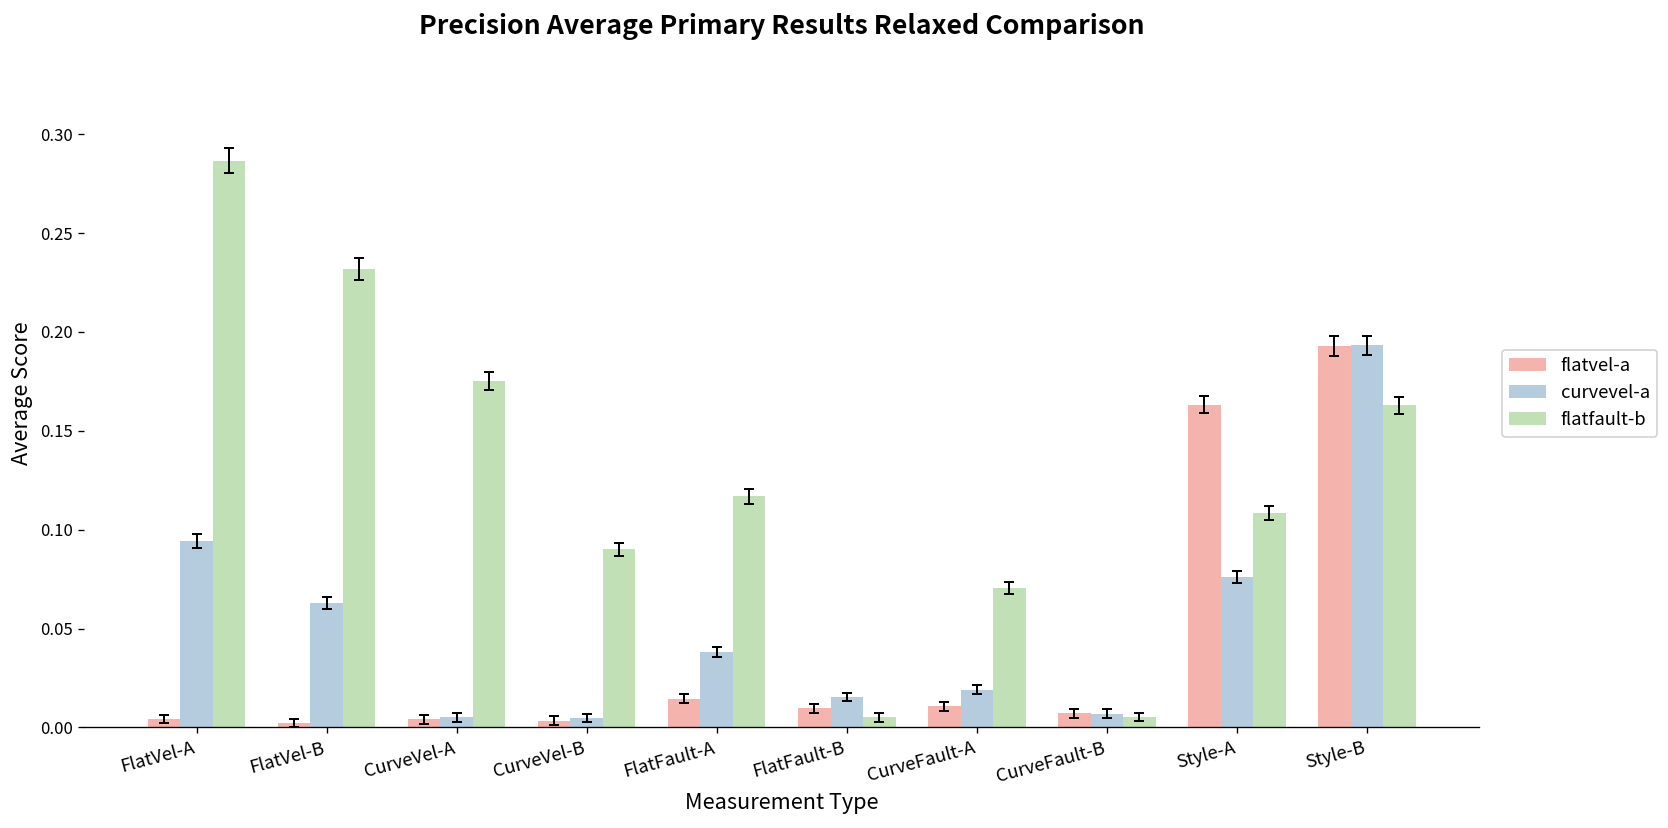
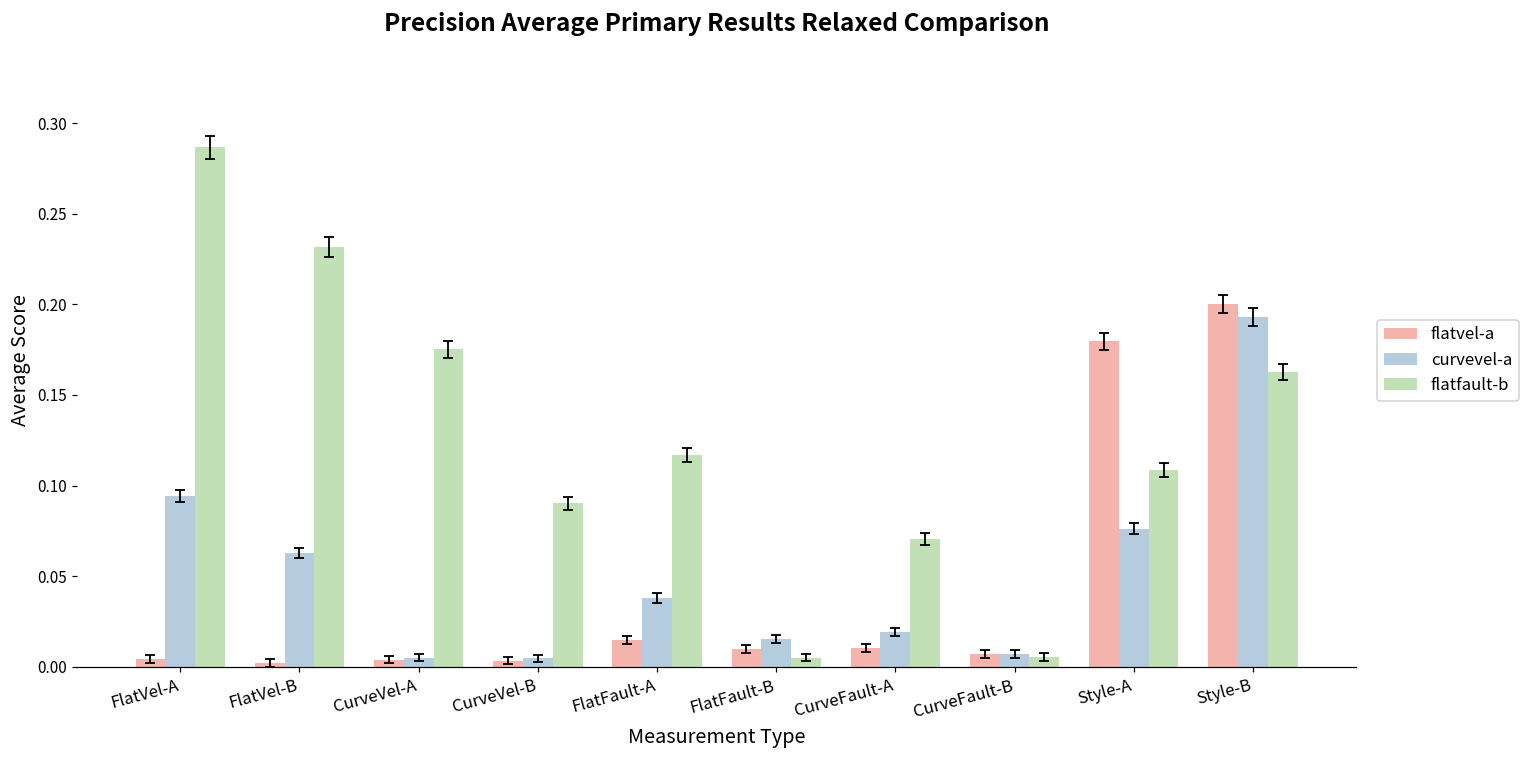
flatvel-a, Style-A: 0.163 -> 0.180
flatvel-a, Style-B: 0.193 -> 0.200
